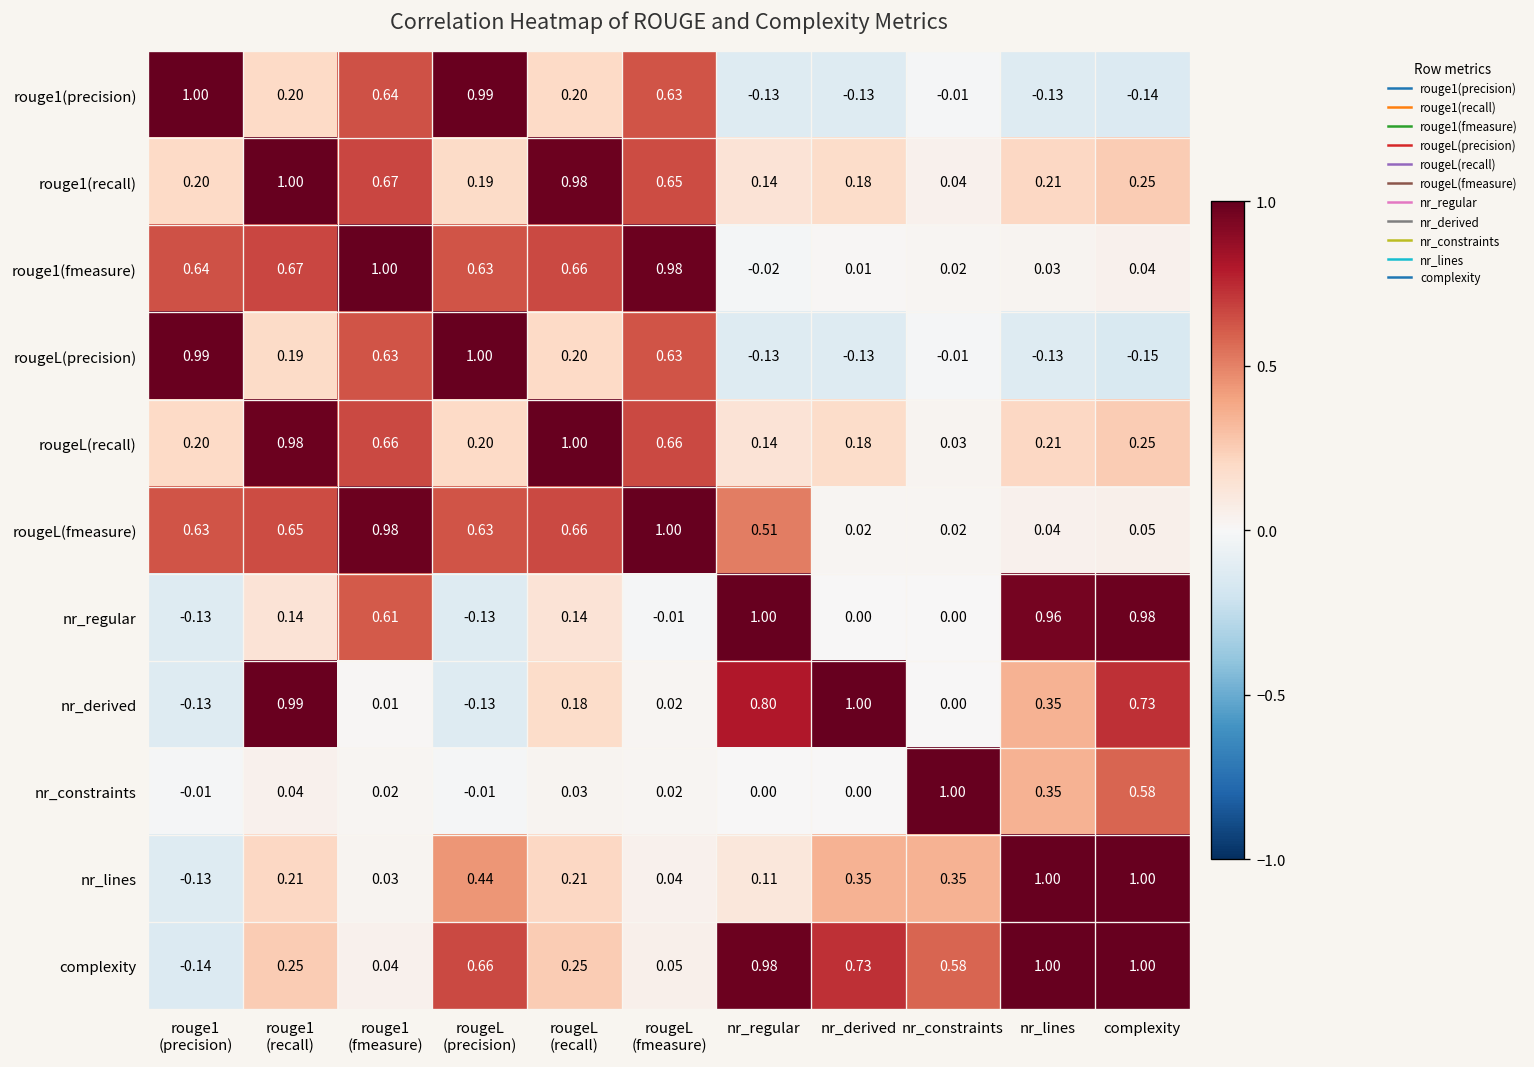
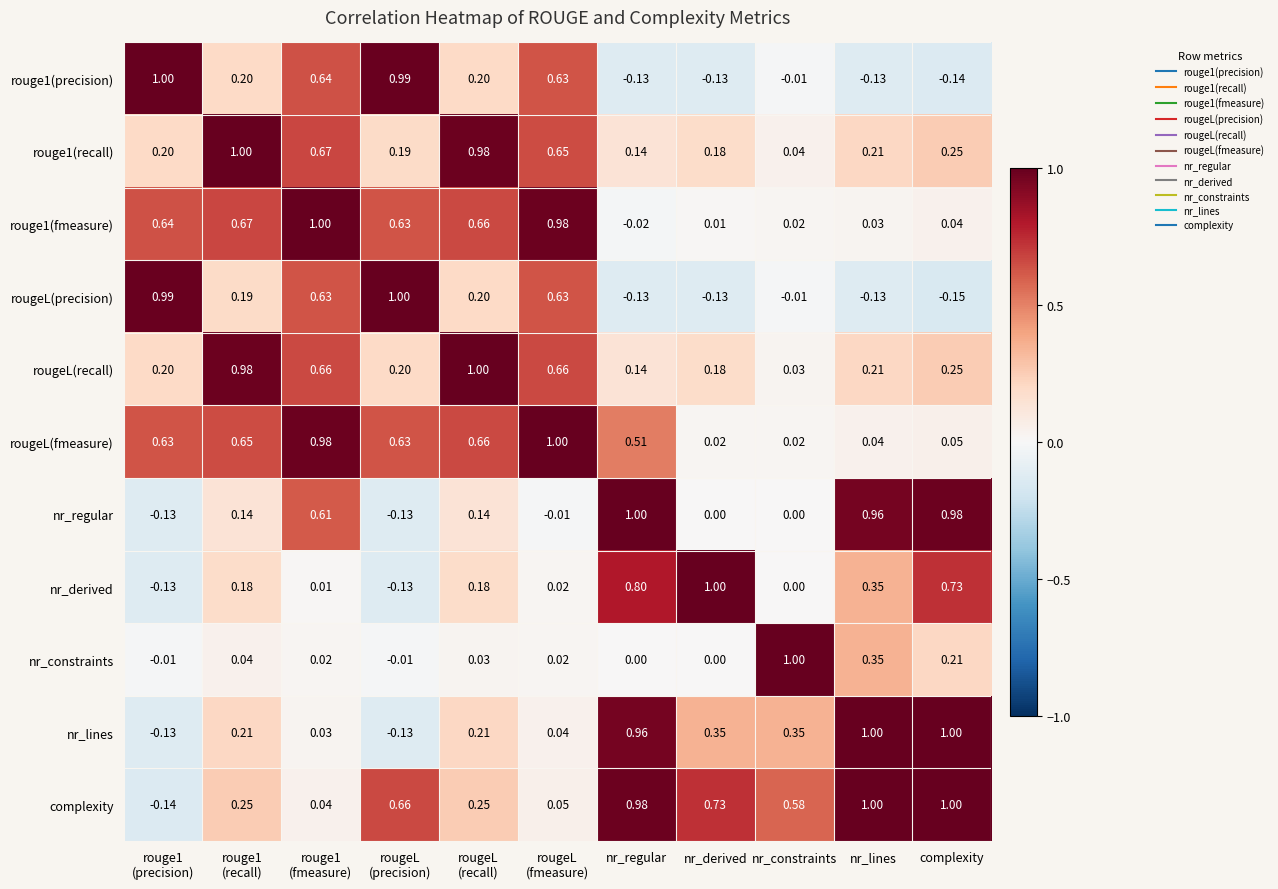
nr_derived, rouge1 (recall): 0.99 -> 0.18
nr_constraints, complexity: 0.58 -> 0.21
nr_lines, rougeL (precision): 0.44 -> -0.13
nr_lines, nr_regular: 0.11 -> 0.96
